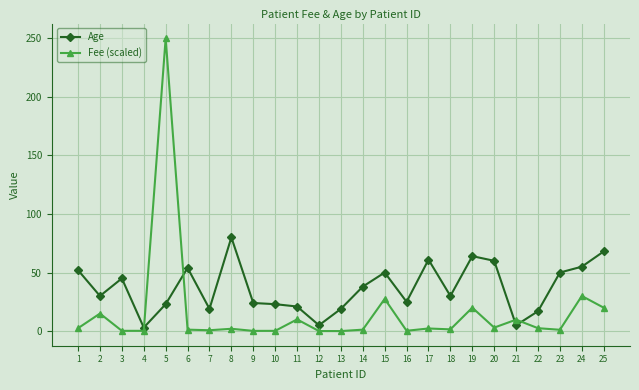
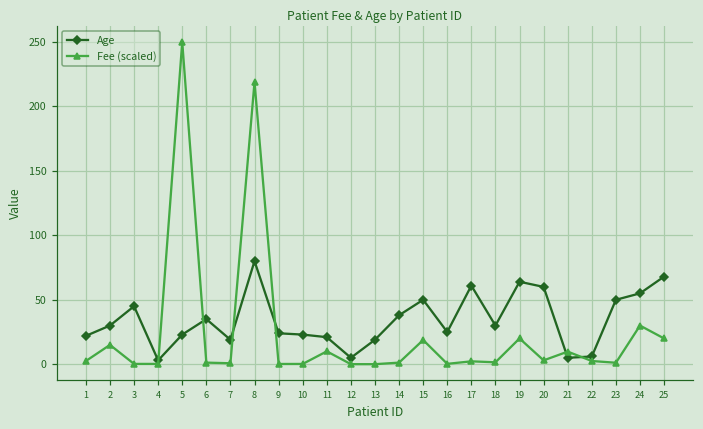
Age, 1: 52 -> 22
Age, 6: 54 -> 35
Fee (scaled), 8: 2 -> 219
Fee (scaled), 15: 28 -> 19
Age, 22: 17 -> 6
